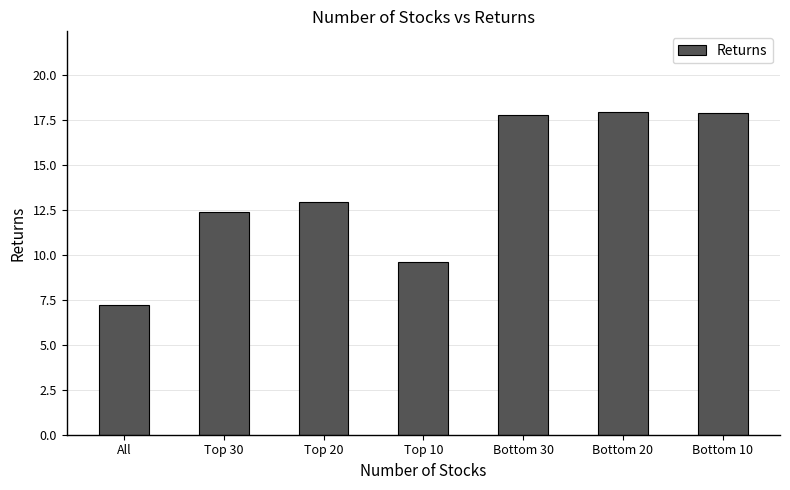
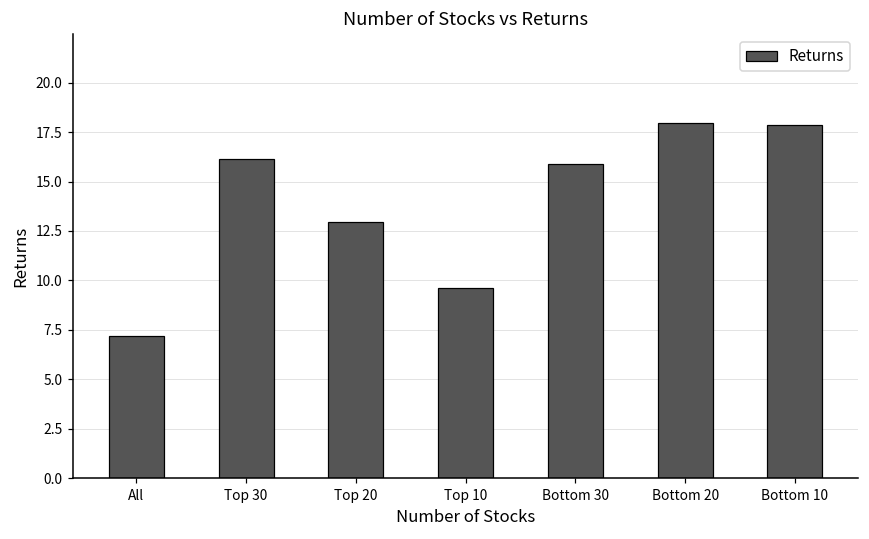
Top 30: 12.4 -> 16.1
Bottom 30: 17.8 -> 15.9
